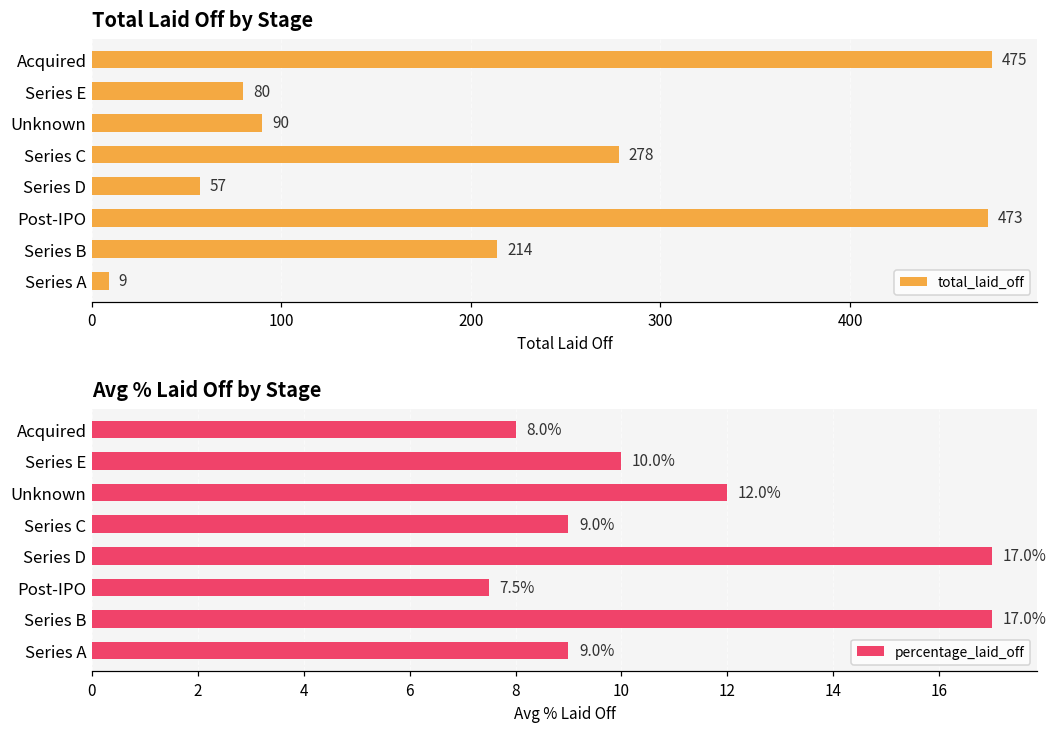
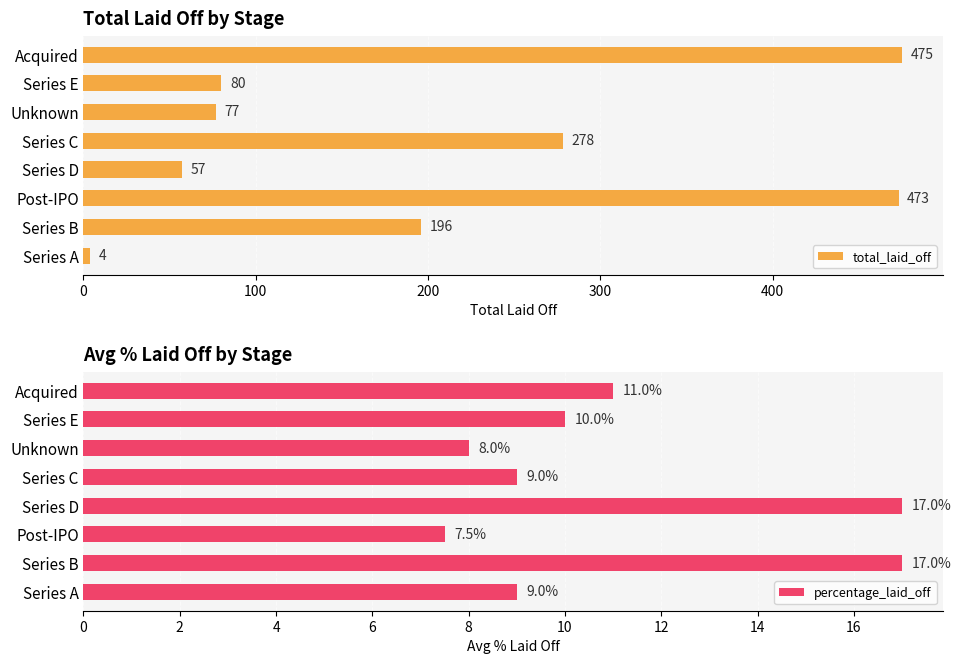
Total Laid Off by Stage, Unknown: 90 -> 77
Total Laid Off by Stage, Series B: 214 -> 196
Total Laid Off by Stage, Series A: 9 -> 4
Avg % Laid Off by Stage, Acquired: 8.0% -> 11.0%
Avg % Laid Off by Stage, Unknown: 12.0% -> 8.0%
